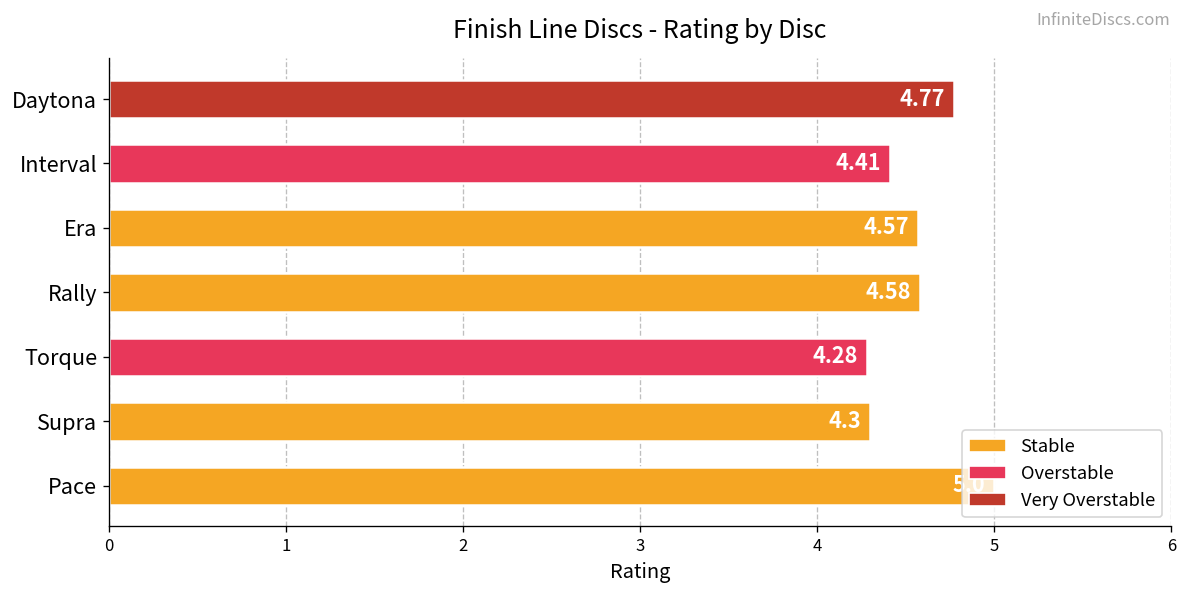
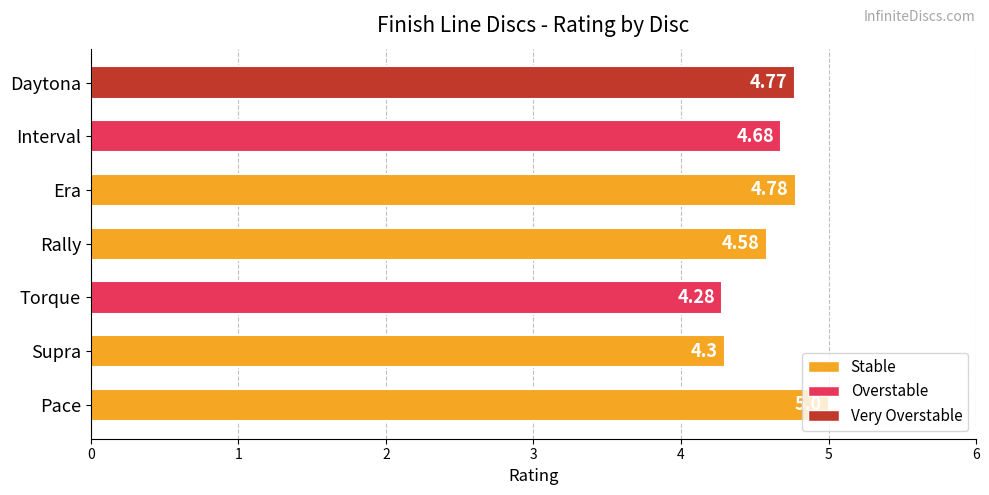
Interval: 4.41 -> 4.68
Era: 4.57 -> 4.78
